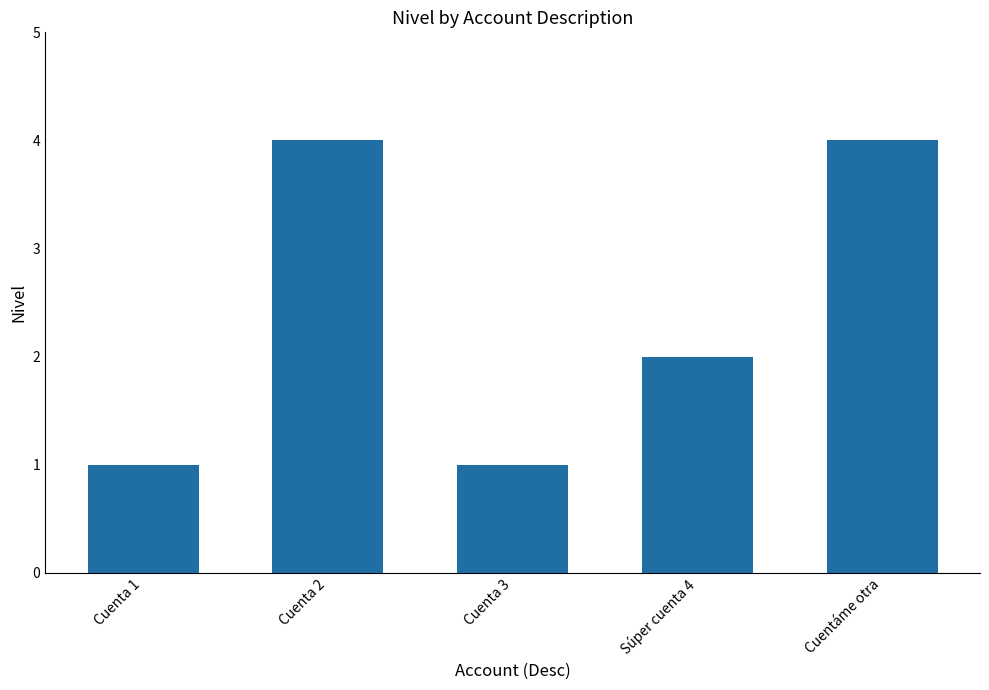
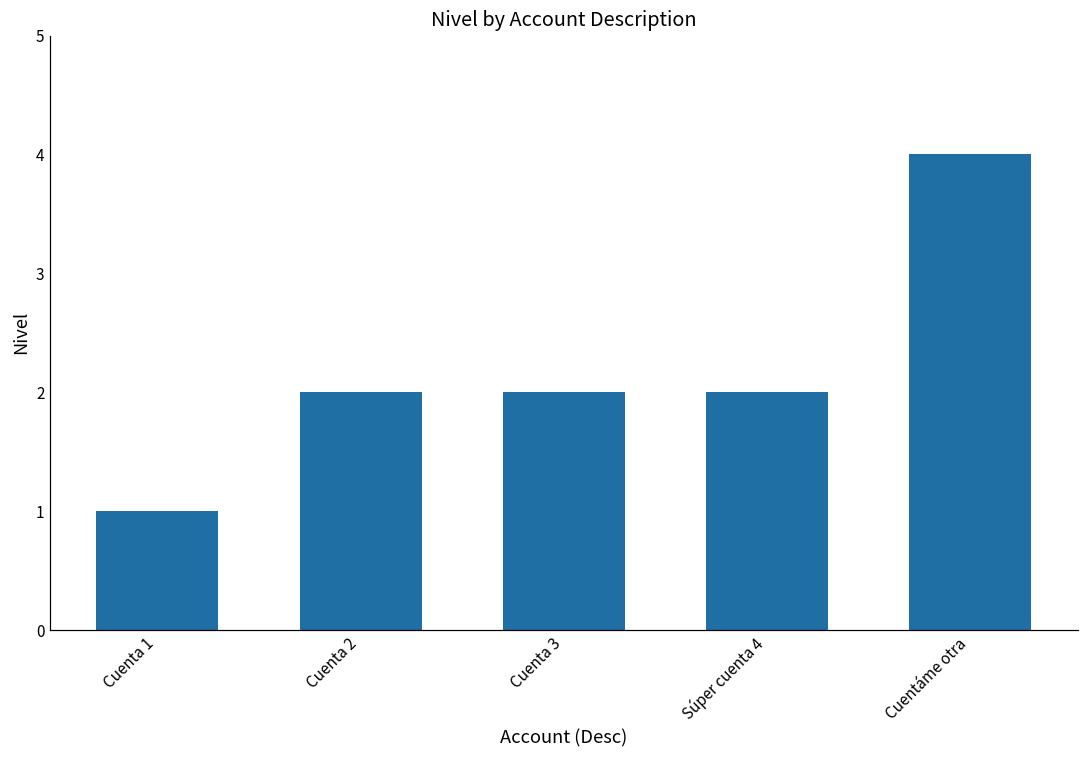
Cuenta 2: 4 -> 2
Cuenta 3: 1 -> 2
